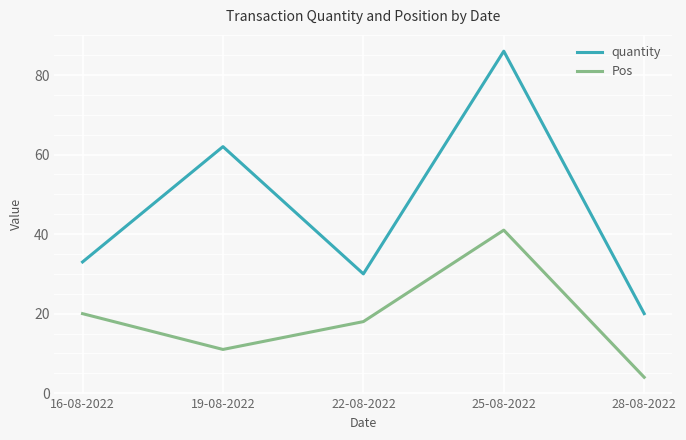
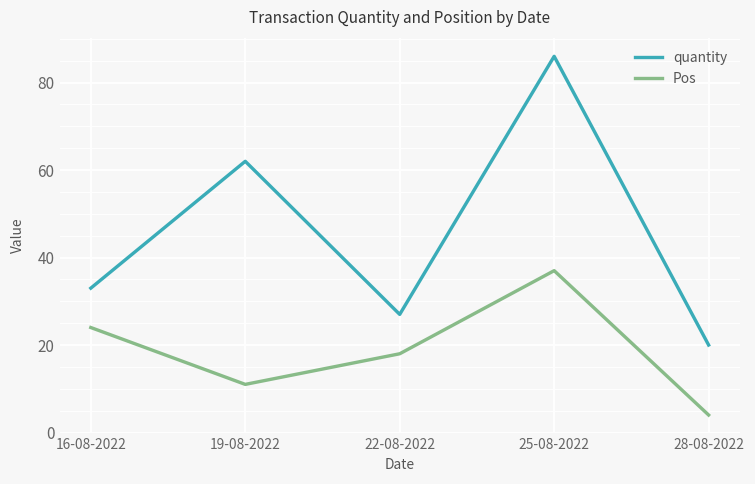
Pos, 16-08-2022: 20 -> 24
quantity, 22-08-2022: 30 -> 27
Pos, 25-08-2022: 41 -> 37
